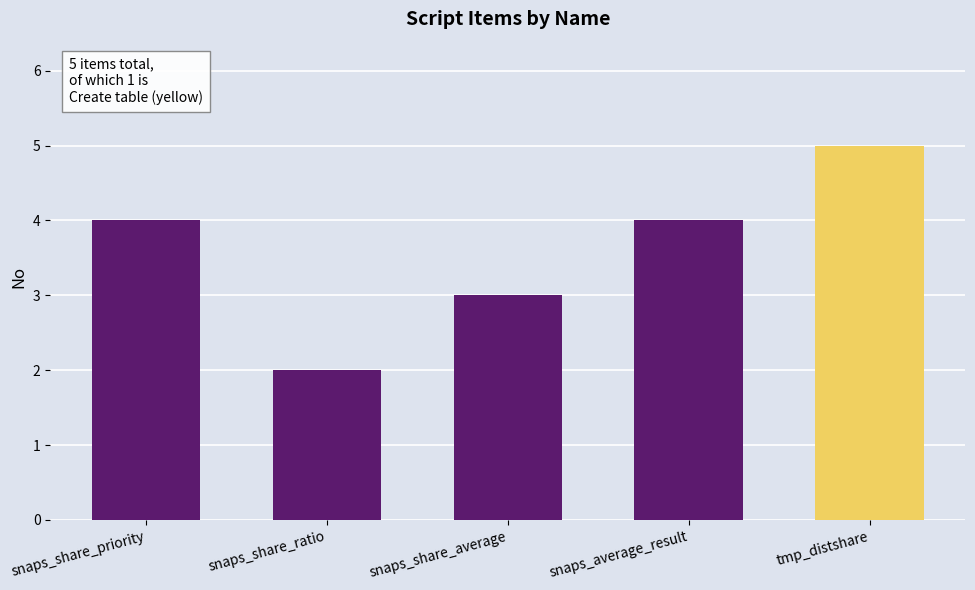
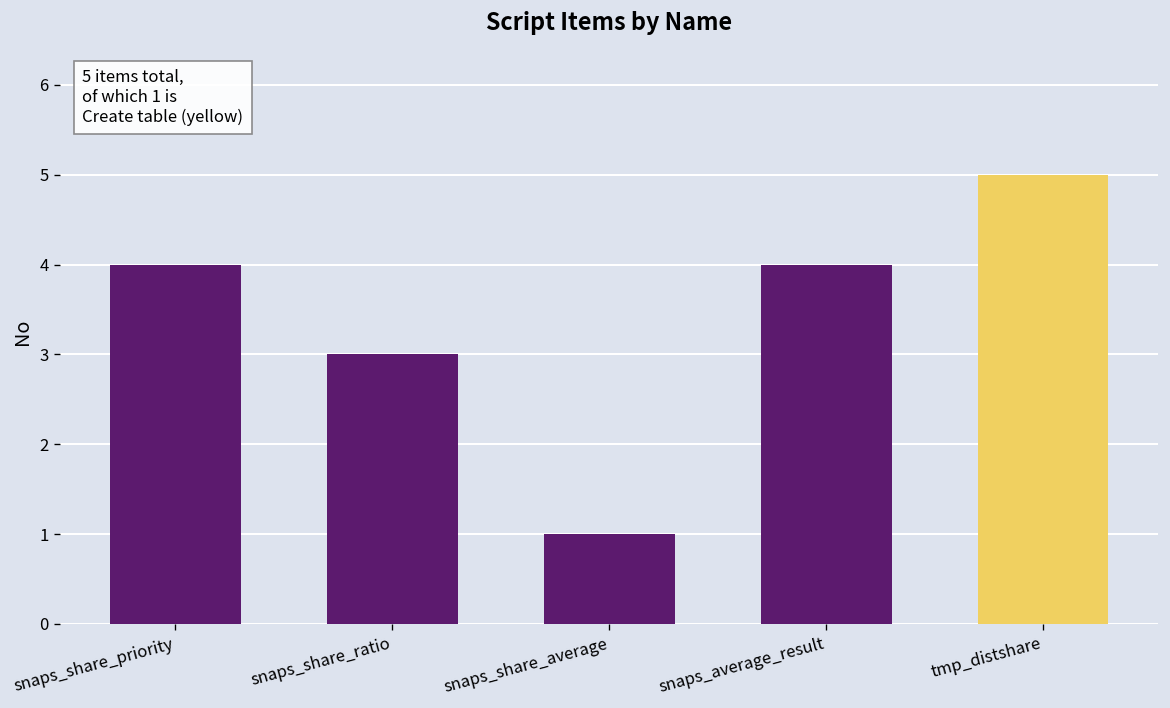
snaps_share_ratio: 2 -> 3
snaps_share_average: 3 -> 1
